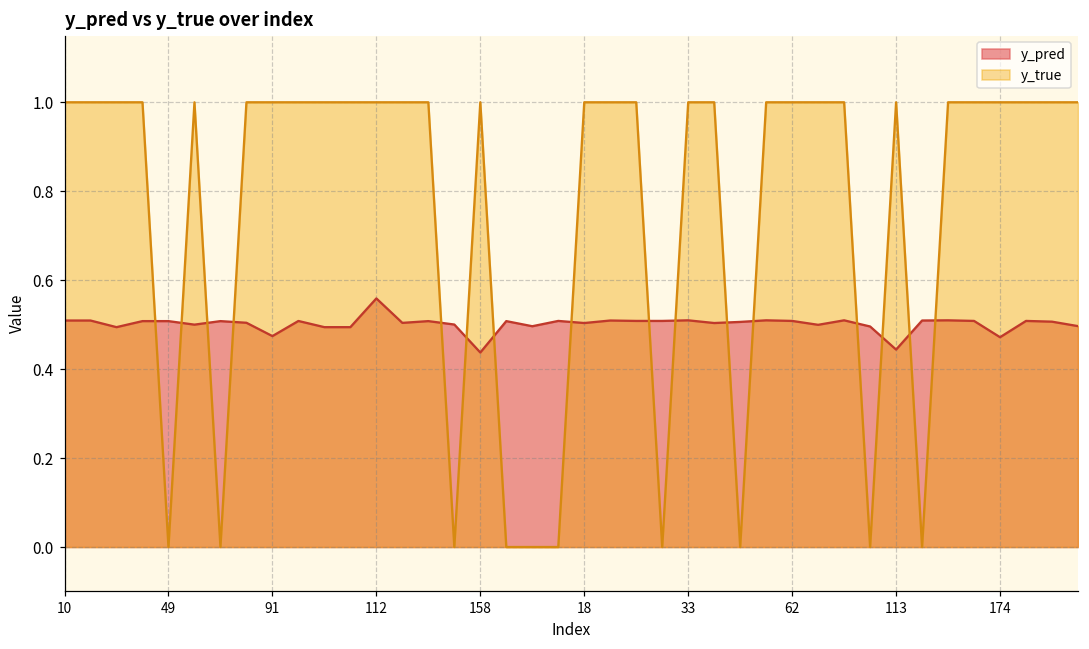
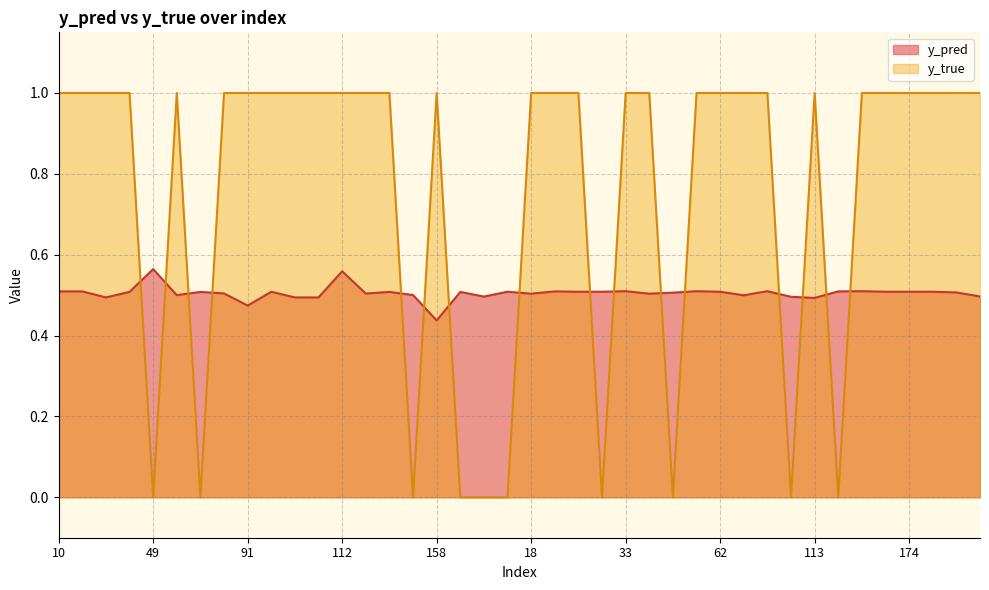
y_pred, 49: 0.51 -> 0.56
y_pred, 113: 0.44 -> 0.49
y_pred, 174: 0.47 -> 0.51
